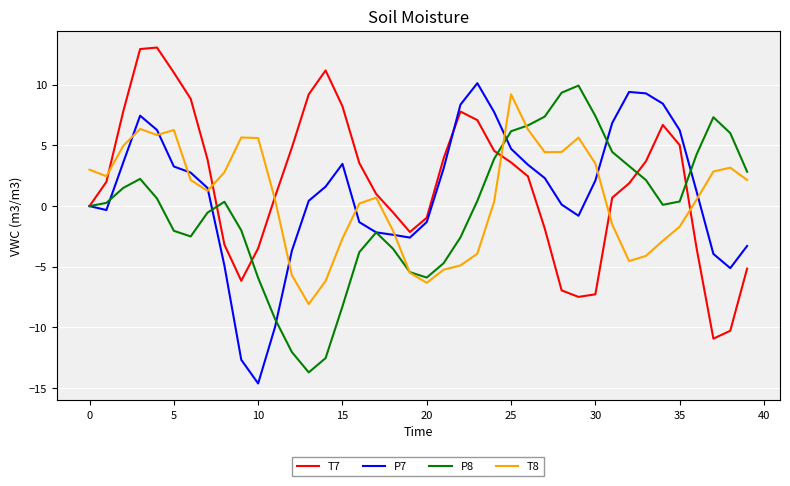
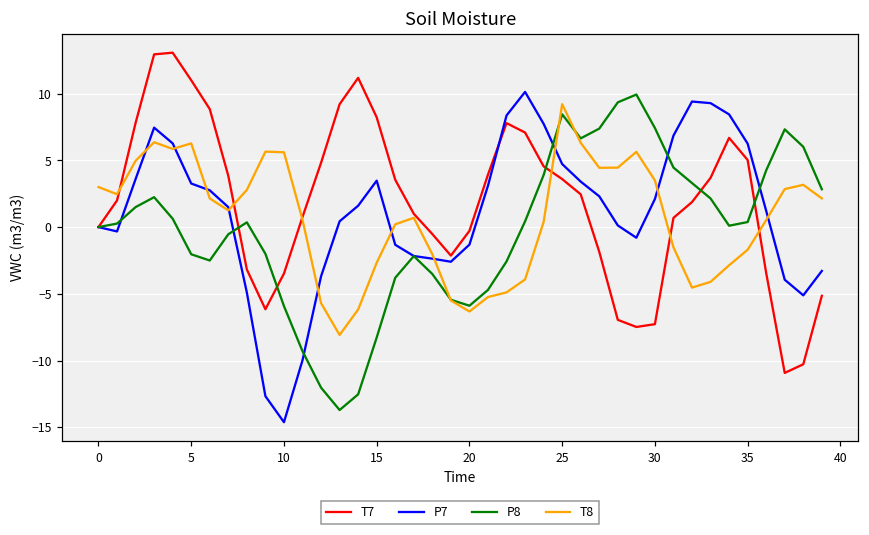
T7, 20: -1.0 -> -0.3
P8, 25: 6.2 -> 8.5
